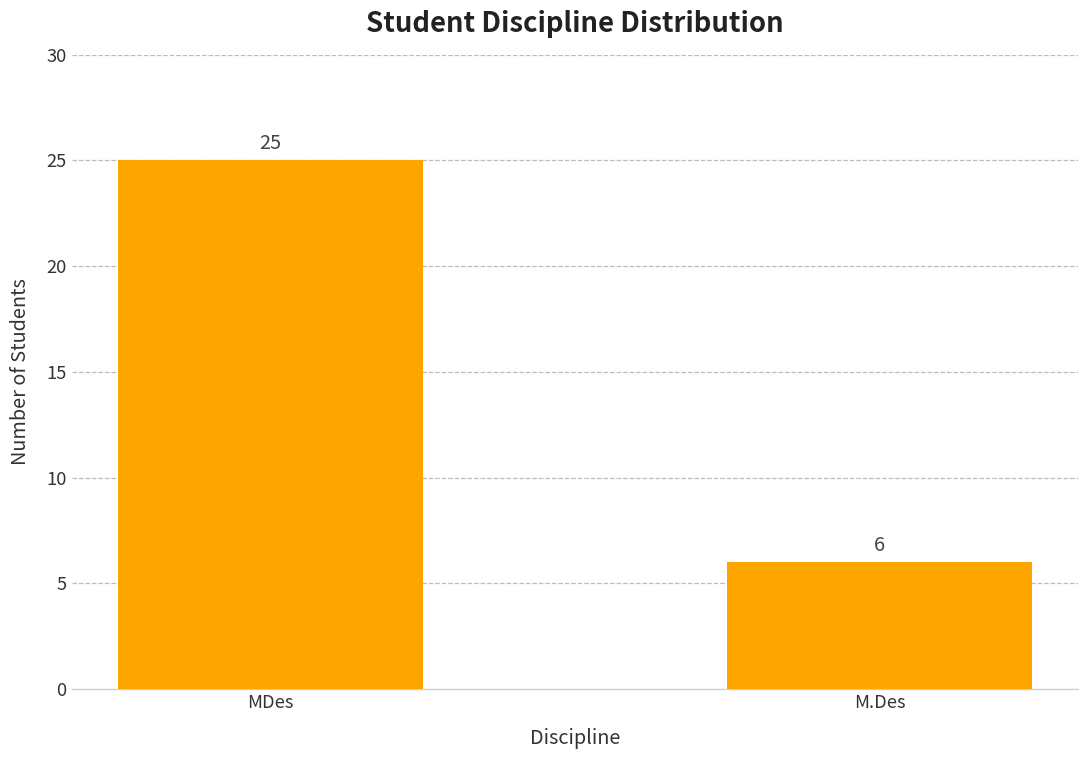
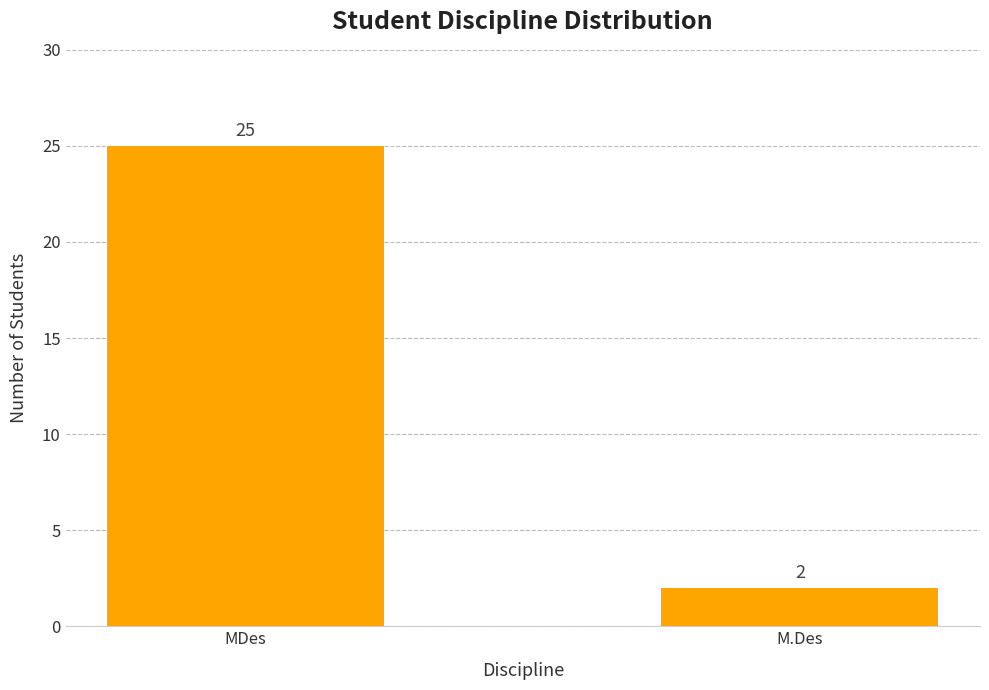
M.Des: 6 -> 2
